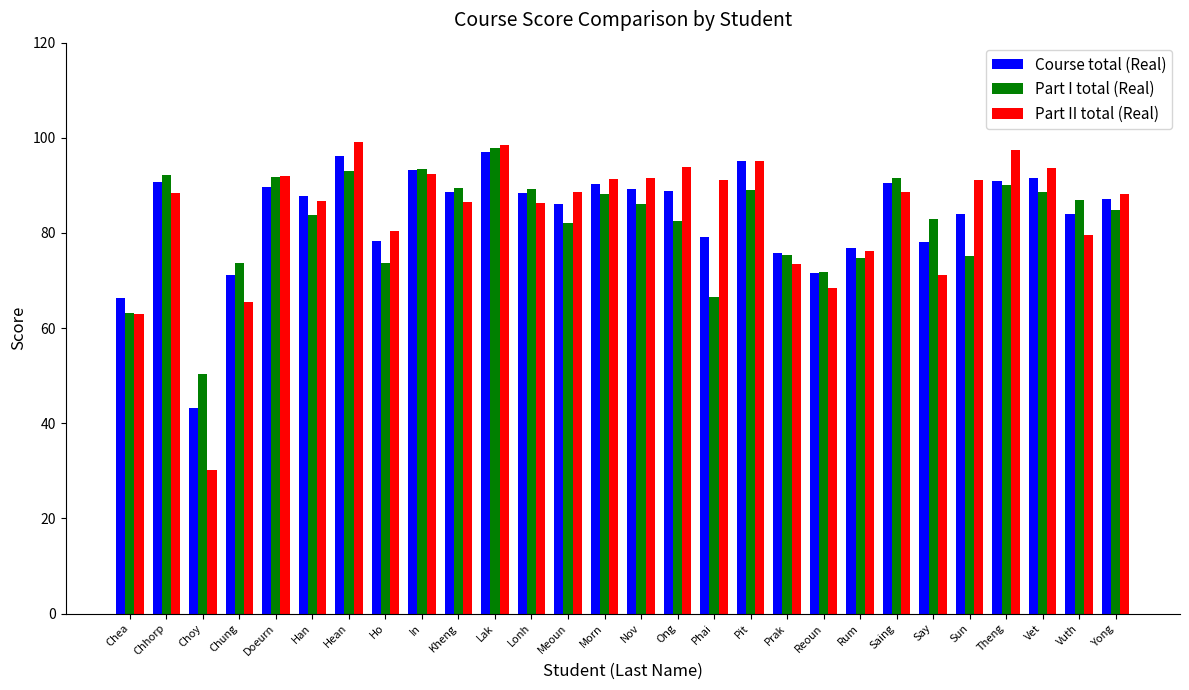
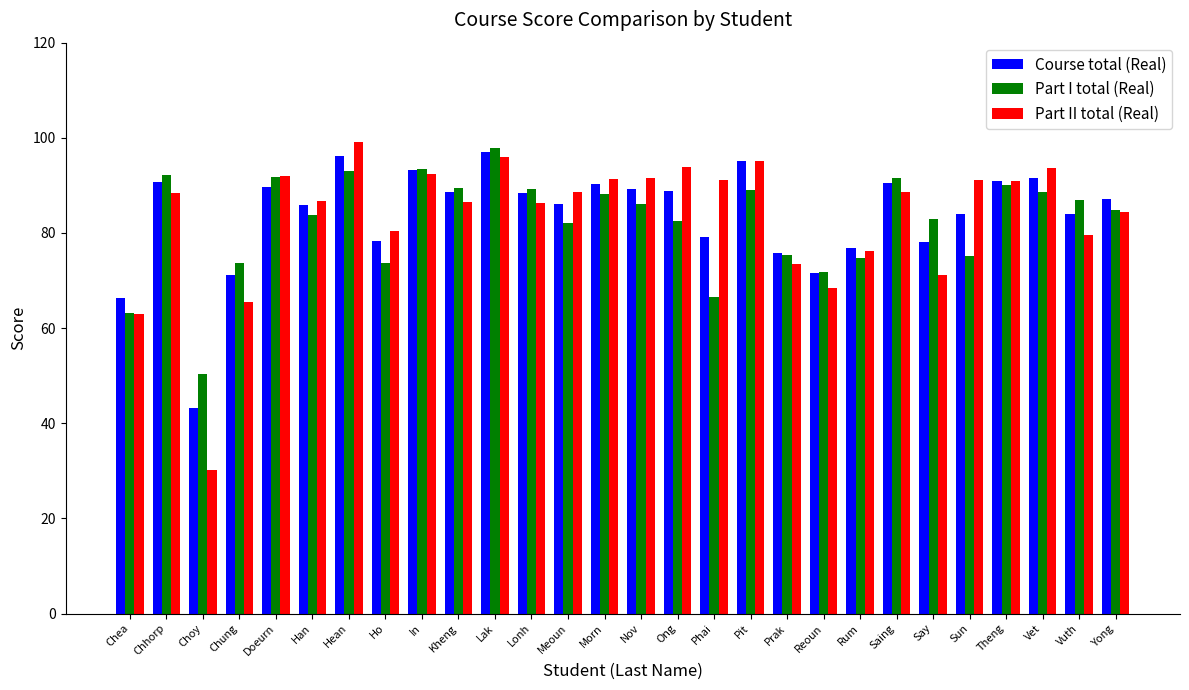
Course total (Real), Han: 88 -> 86
Part II total (Real), Lak: 98 -> 96
Part II total (Real), Theng: 98 -> 91
Part II total (Real), Yong: 88 -> 84
